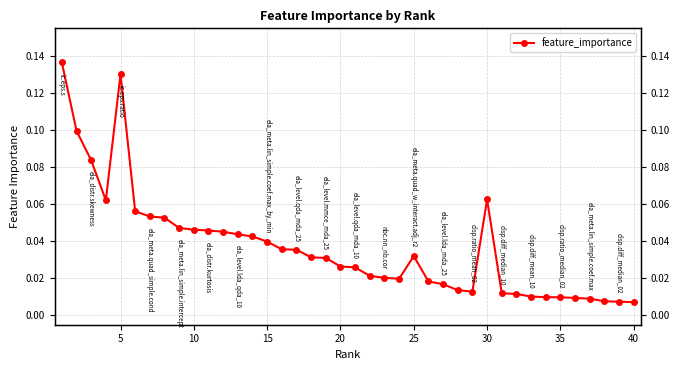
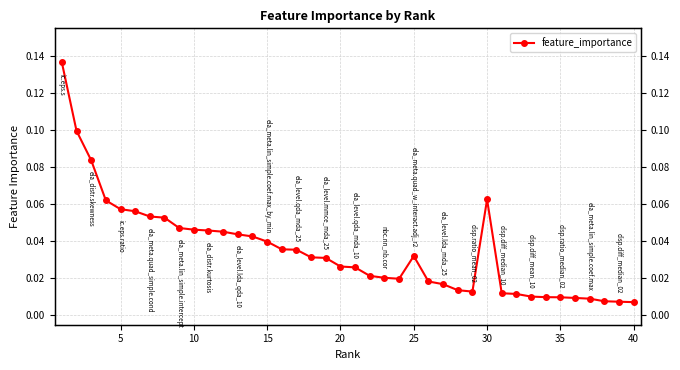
5: 0.130 -> 0.057
